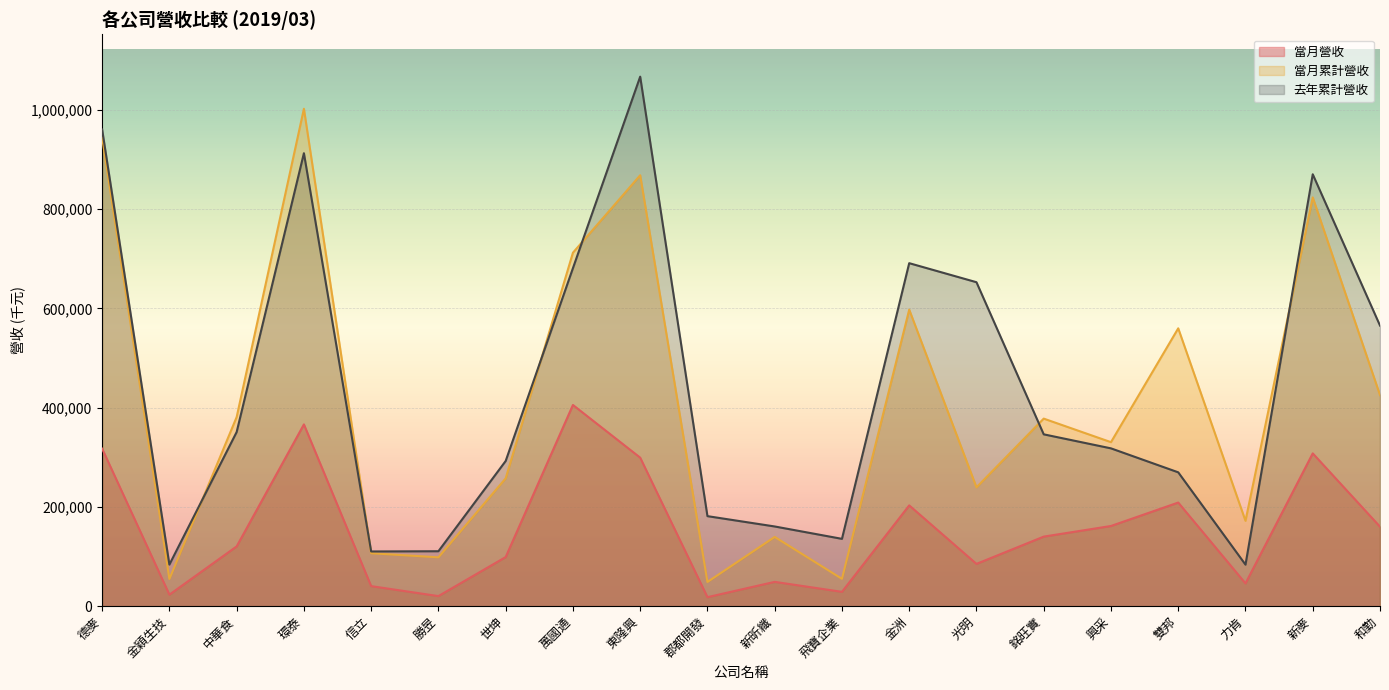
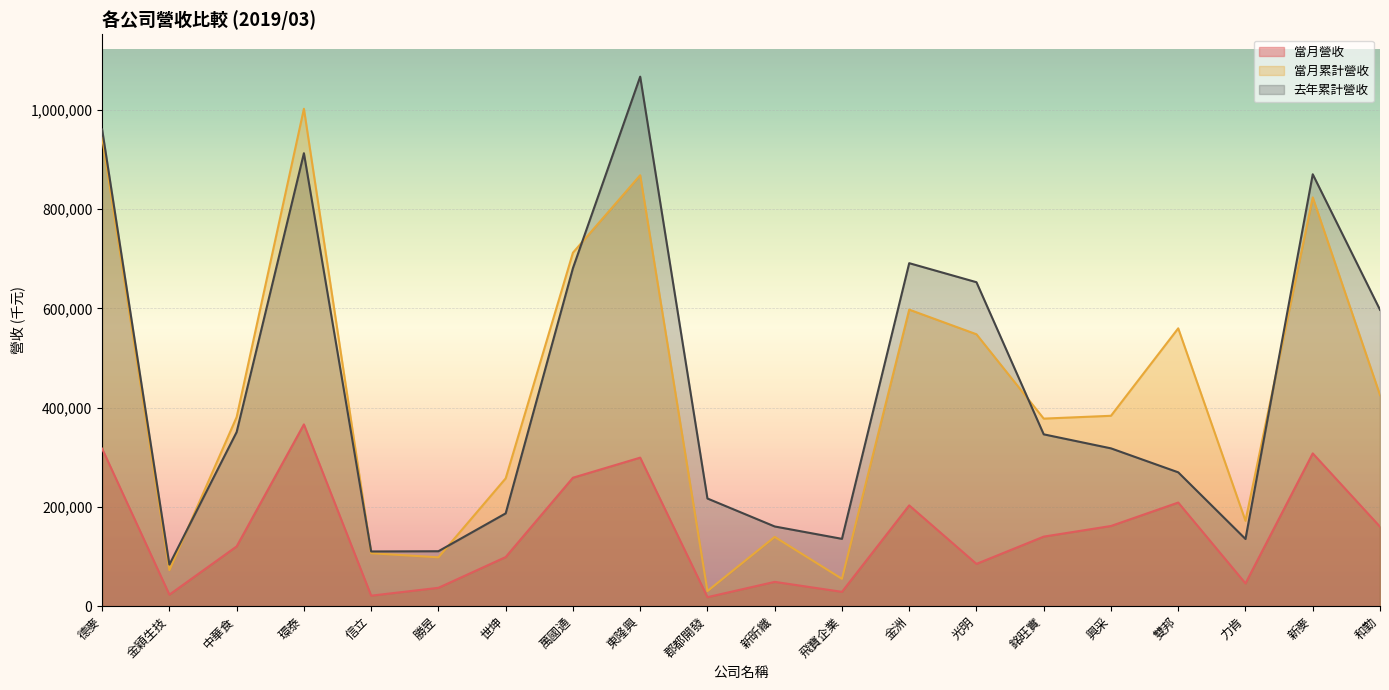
當月累計營收, 金穎生技: 50,000 -> 70,000
當月營收, 信立: 40,000 -> 20,000
當月營收, 勝昱: 20,000 -> 40,000
去年累計營收, 世坤: 290,000 -> 190,000
當月營收, 萬國通: 410,000 -> 260,000
當月累計營收, 郡都開發: 50,000 -> 30,000
去年累計營收, 郡都開發: 180,000 -> 220,000
當月累計營收, 光明: 240,000 -> 550,000
當月累計營收, 興采: 330,000 -> 380,000
去年累計營收, 力肯: 80,000 -> 140,000
去年累計營收, 和勤: 570,000 -> 600,000
